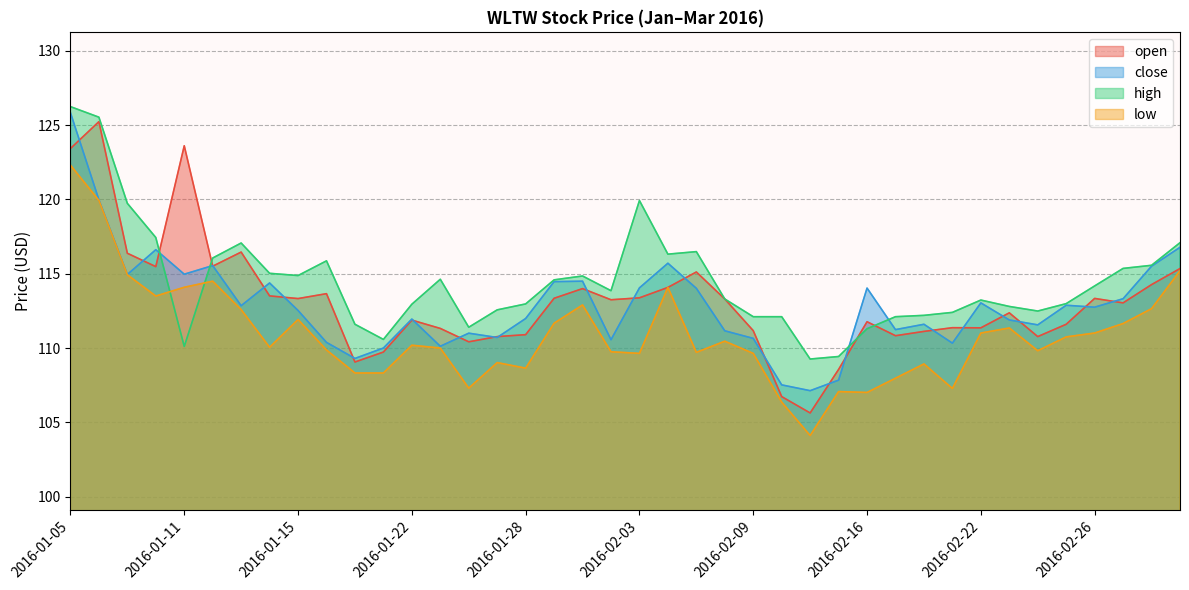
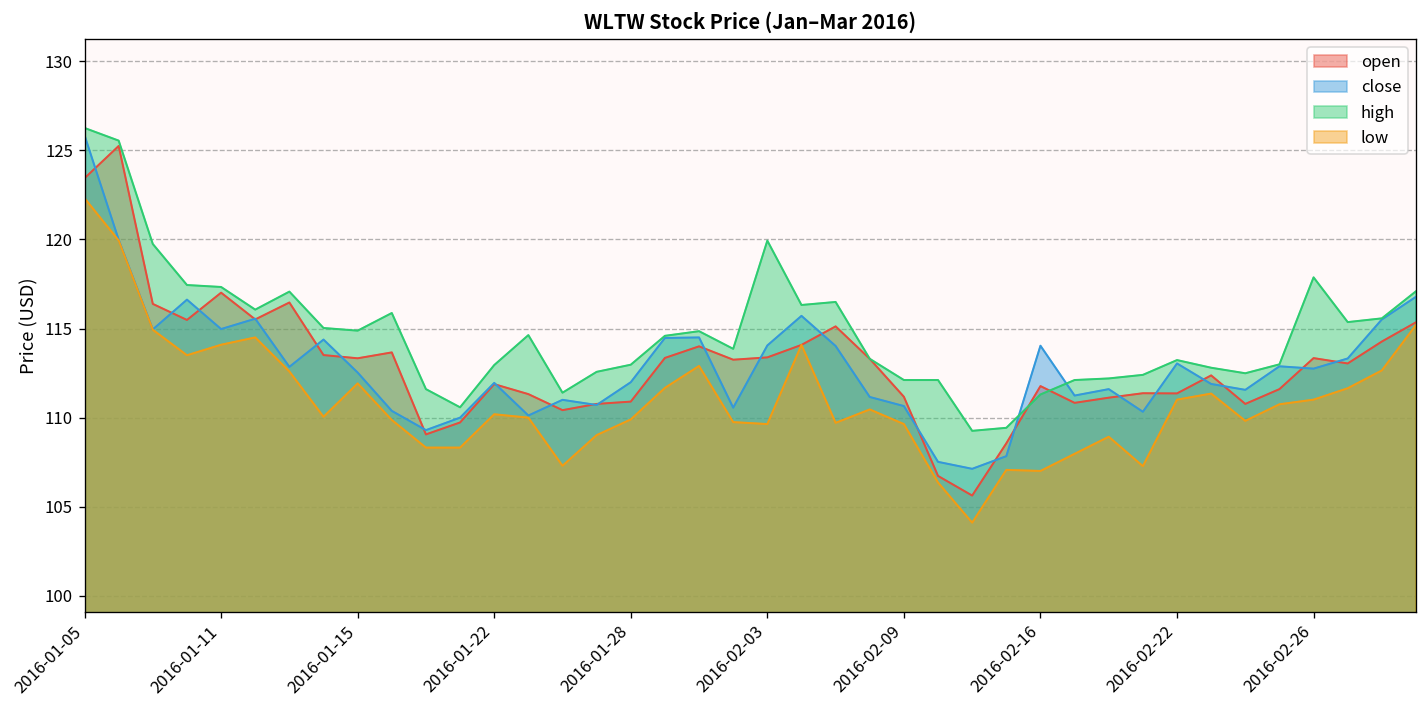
open, 2016-01-11: 123.6 -> 117.0
high, 2016-01-11: 110.1 -> 117.3
low, 2016-01-28: 108.6 -> 109.9
high, 2016-02-26: 114.2 -> 117.9
